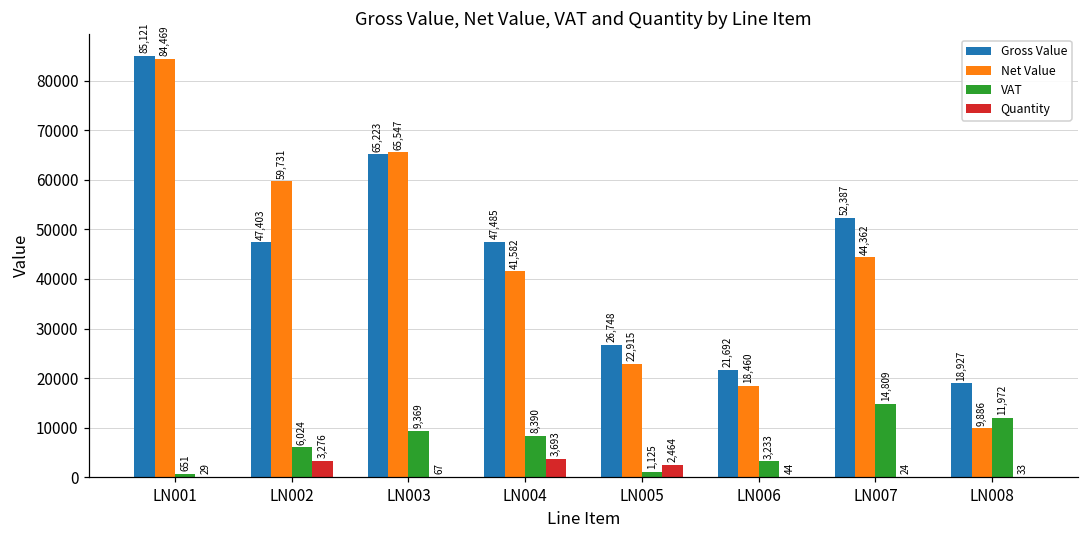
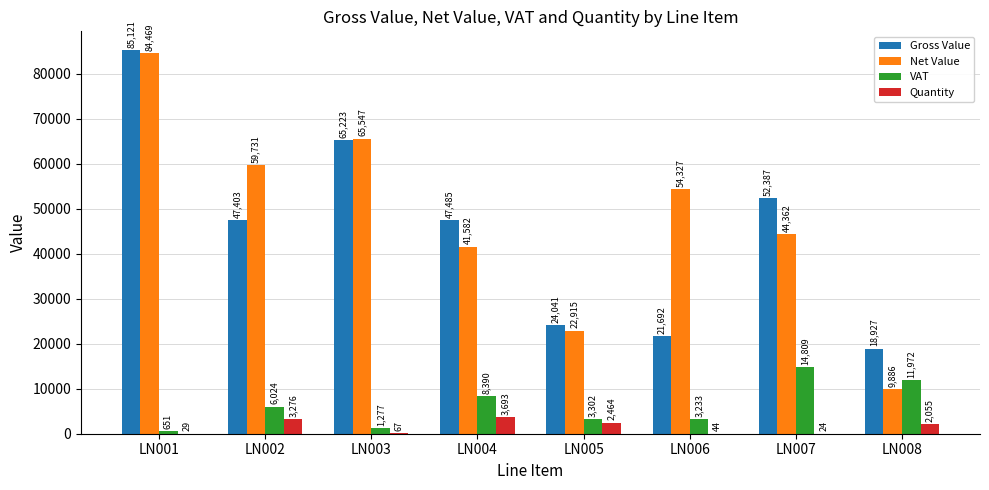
VAT, LN003: 9,369 -> 1,277
Gross Value, LN005: 26,748 -> 24,041
VAT, LN005: 1,125 -> 3,302
Net Value, LN006: 18,460 -> 54,327
Quantity, LN008: 33 -> 2,055
